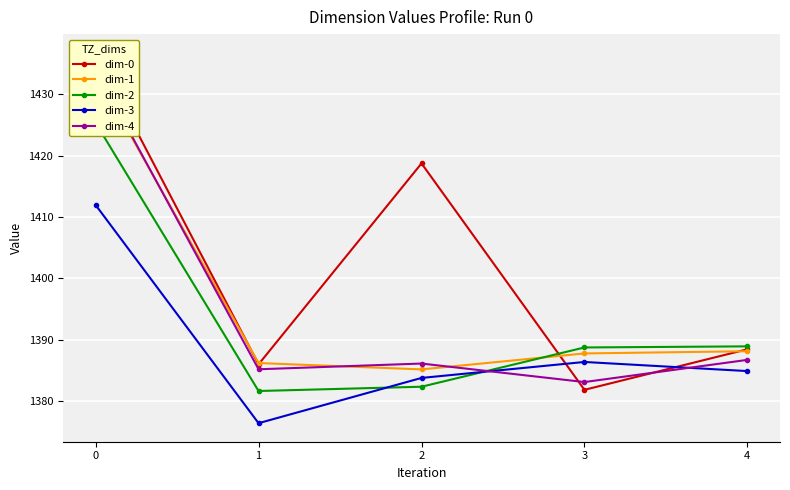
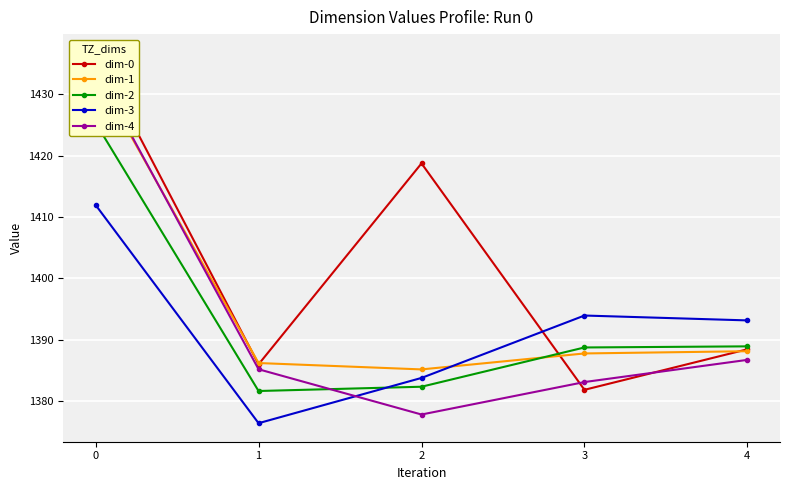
dim-4, 2: 1386 -> 1378
dim-3, 3: 1386 -> 1394
dim-3, 4: 1385 -> 1393
